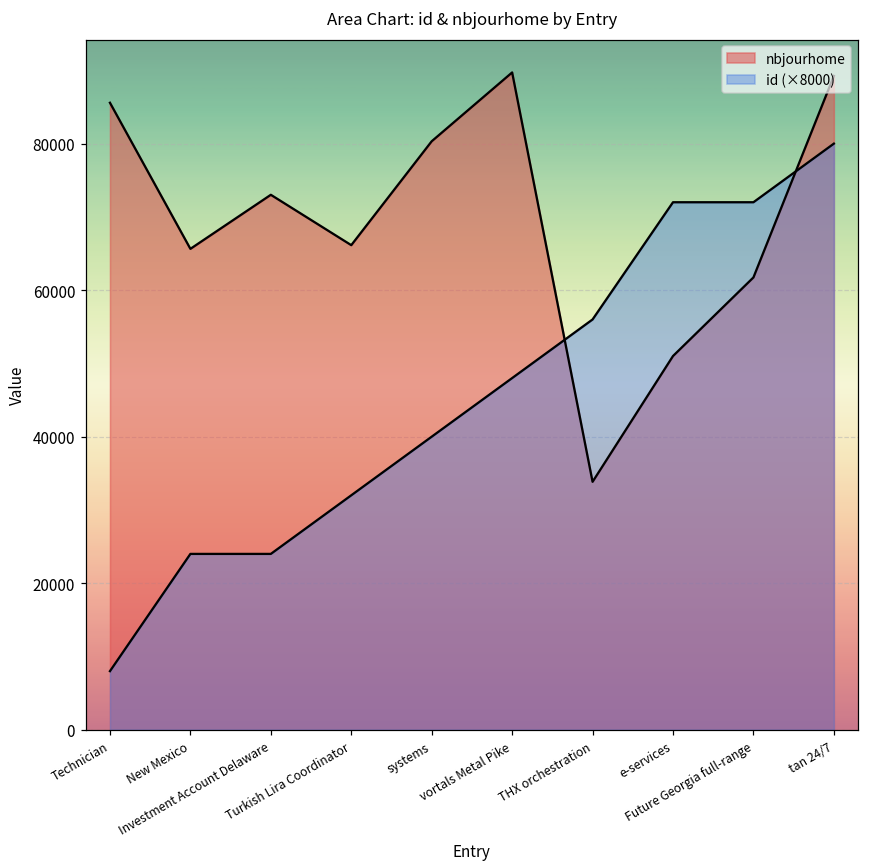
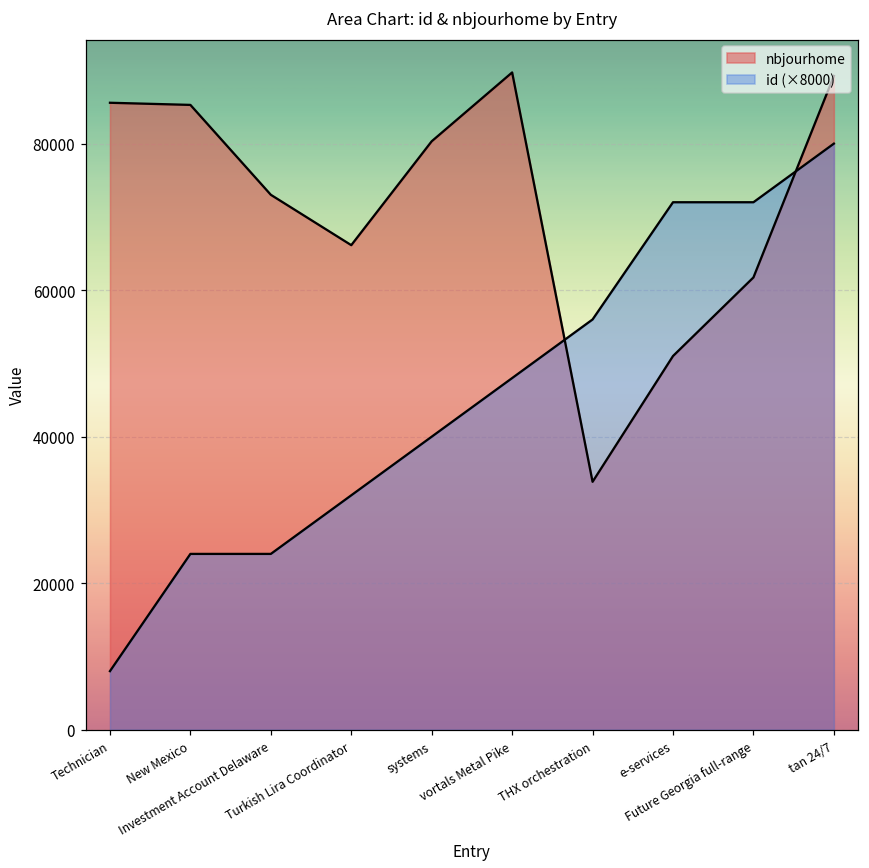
nbjourhome, New Mexico: 66000 -> 85000
